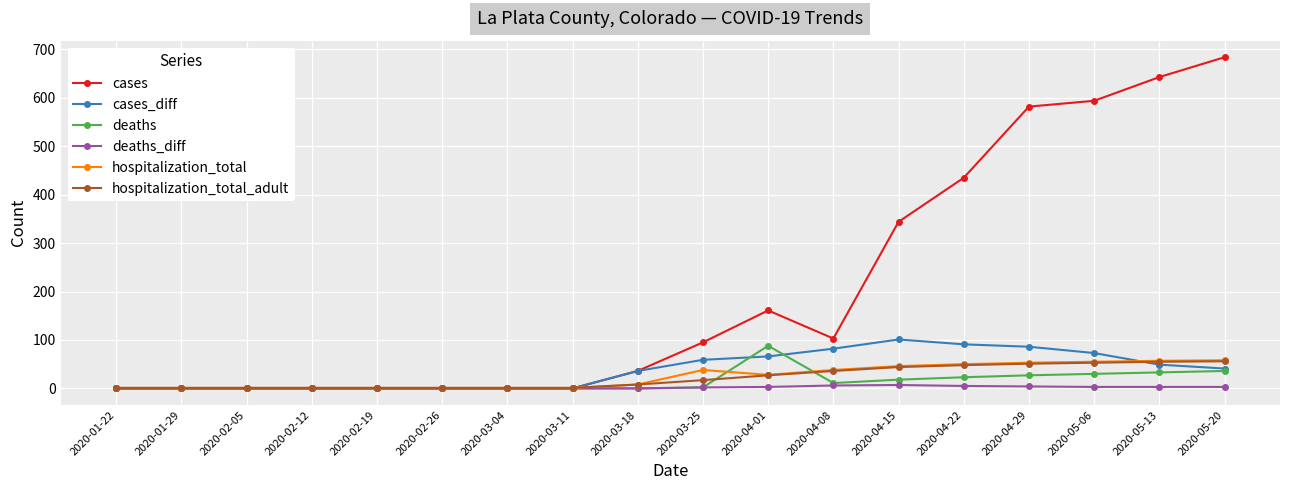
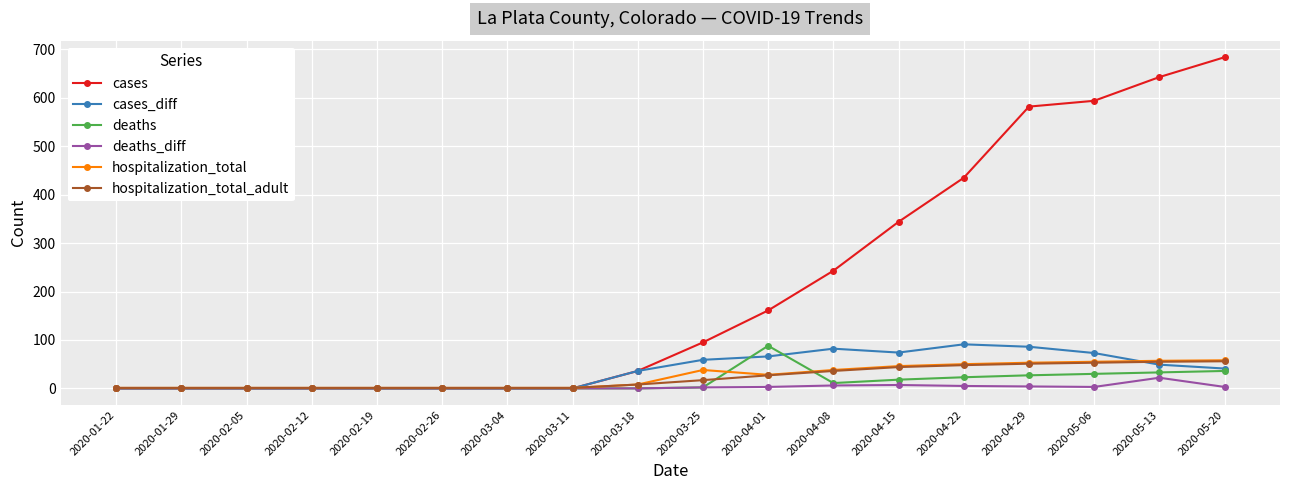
cases, 2020-04-08: 100 -> 240
cases_diff, 2020-04-15: 100 -> 70
deaths_diff, 2020-05-13: 0 -> 20
